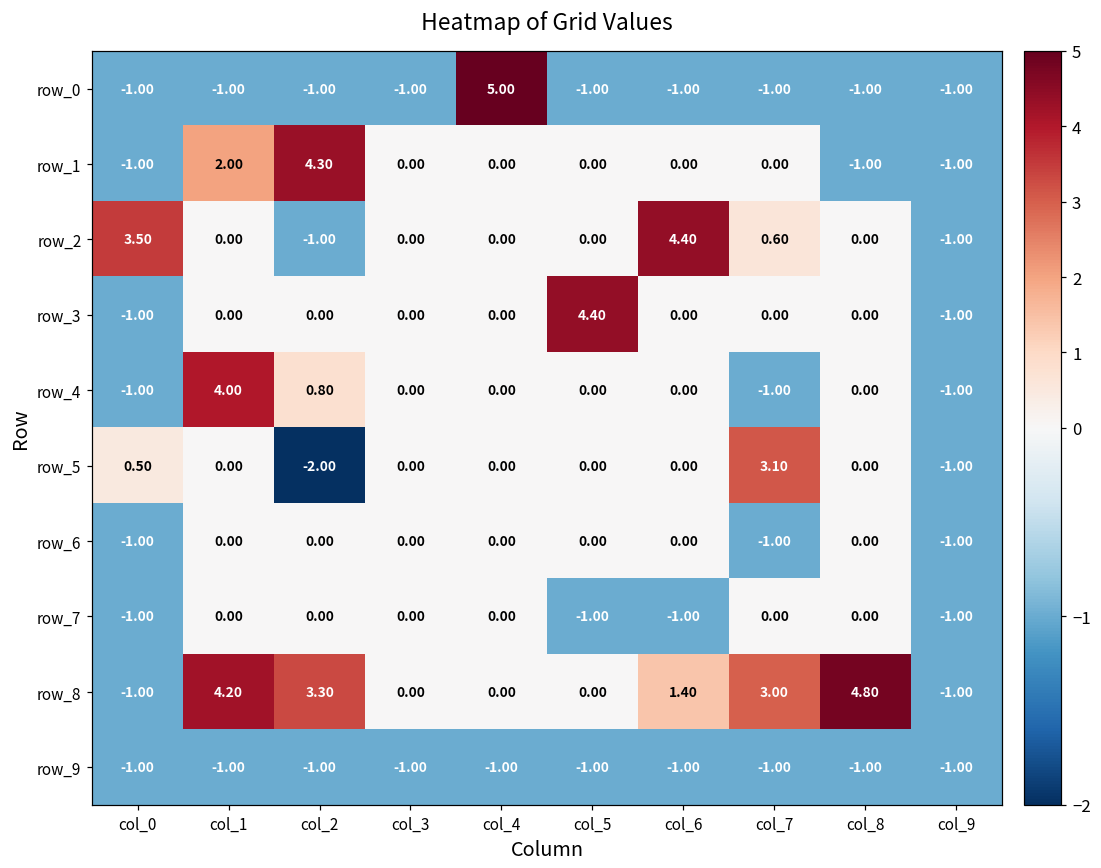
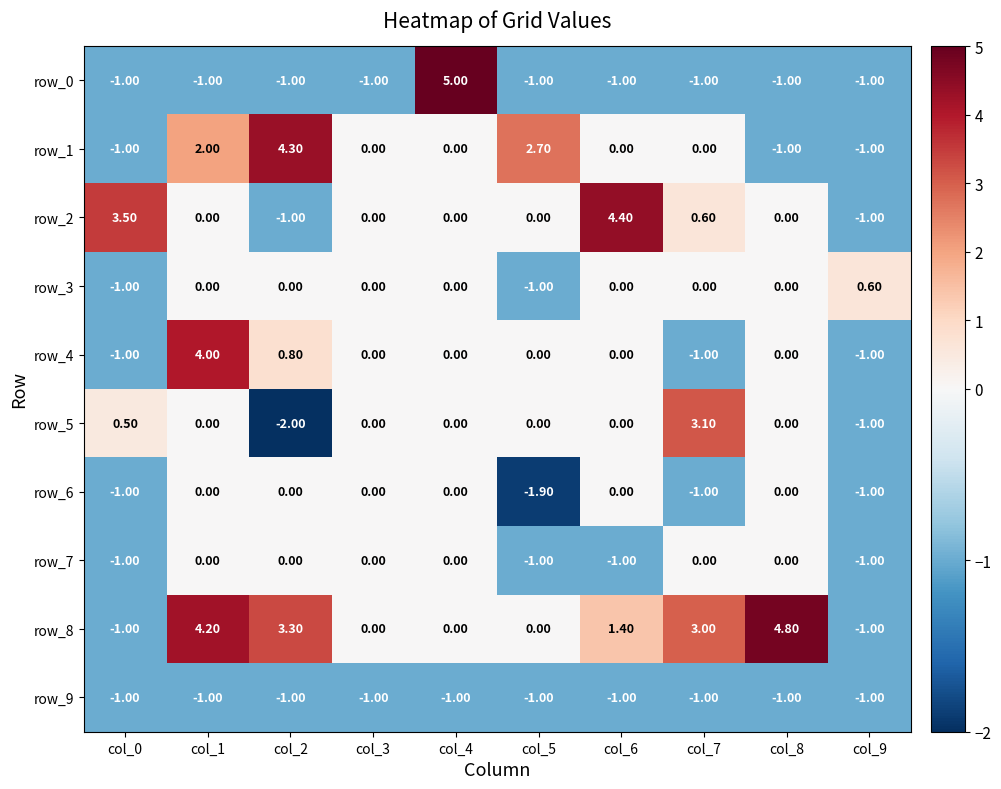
row_1, col_5: 0.00 -> 2.70
row_3, col_5: 4.40 -> -1.00
row_3, col_9: -1.00 -> 0.60
row_6, col_5: 0.00 -> -1.90
